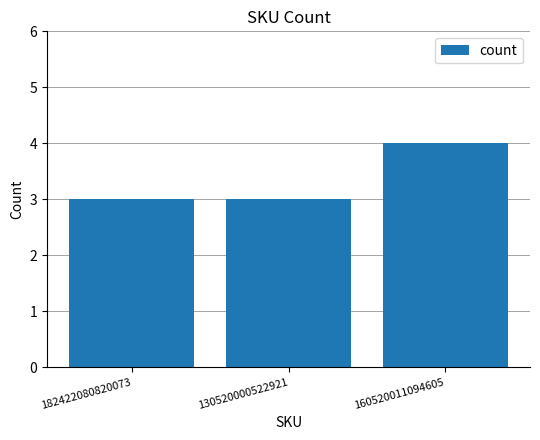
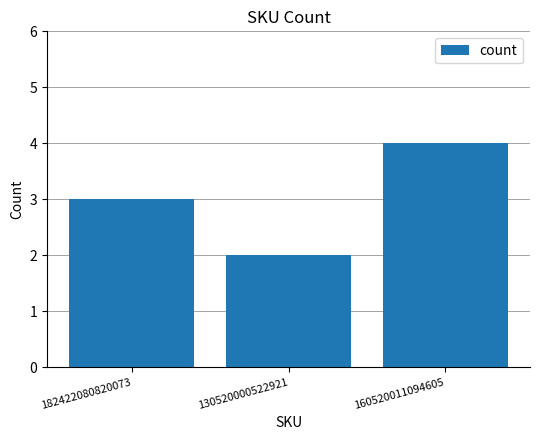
130520000522921: 3 -> 2
